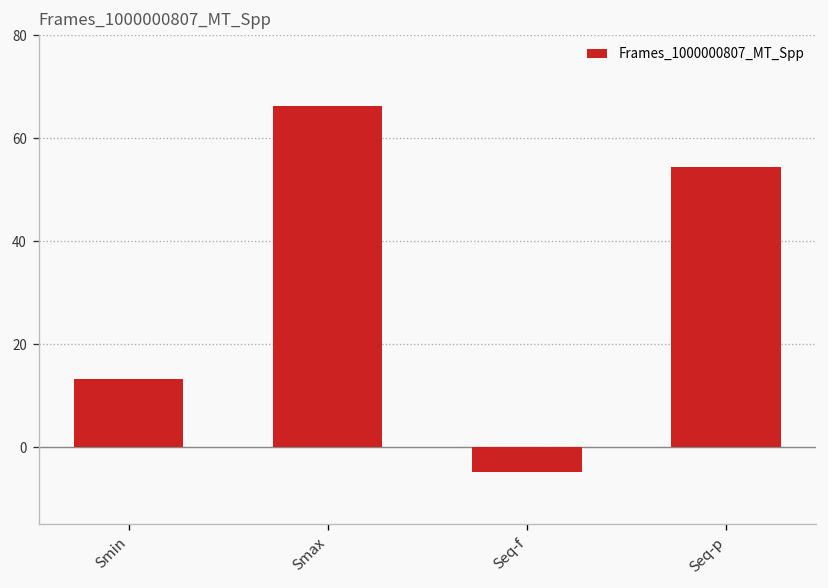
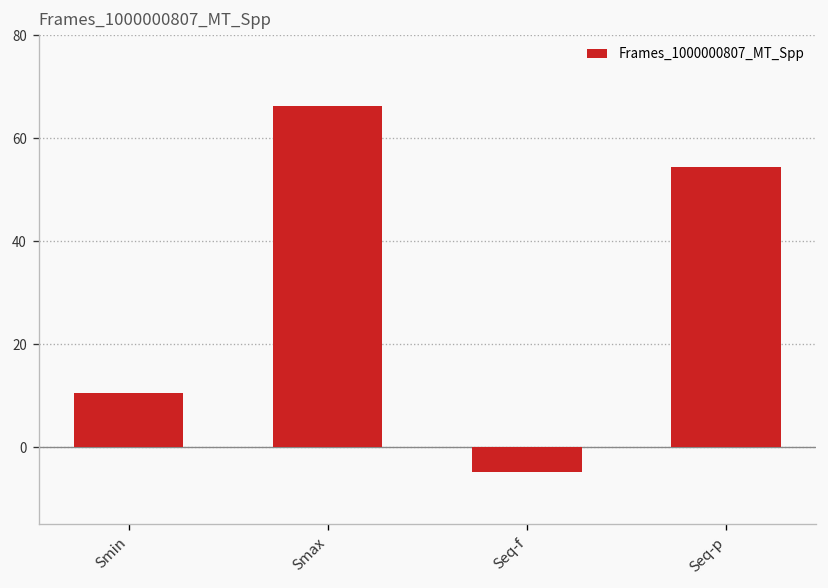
Smin: 13 -> 11
